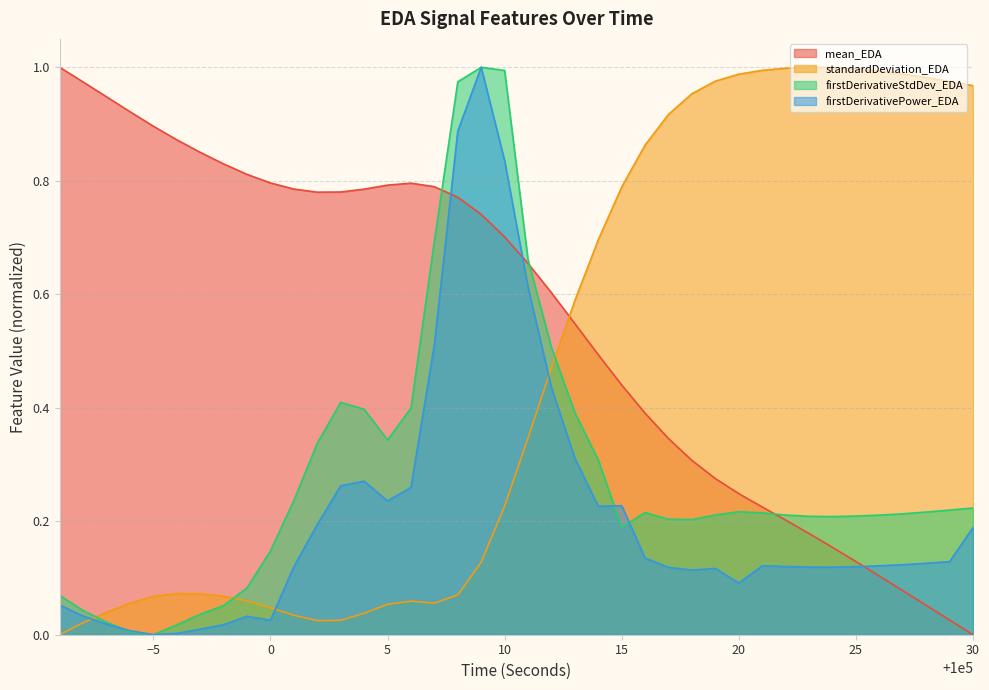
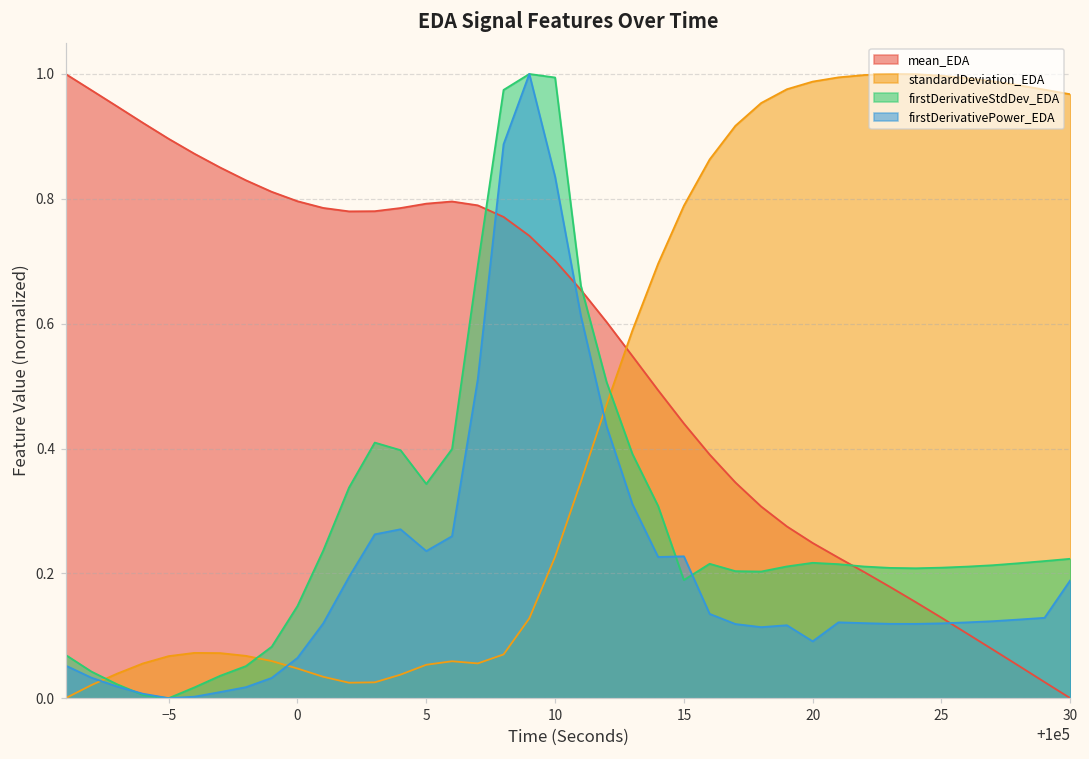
firstDerivativePower_EDA, 0: 0.03 -> 0.06
